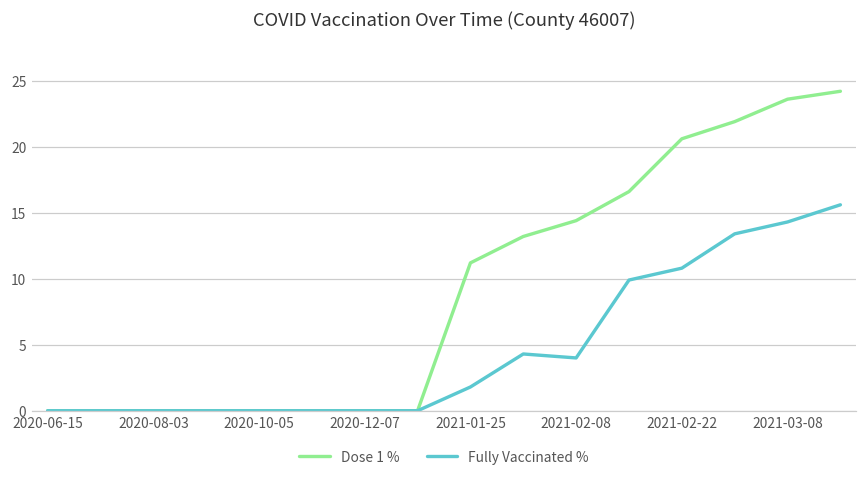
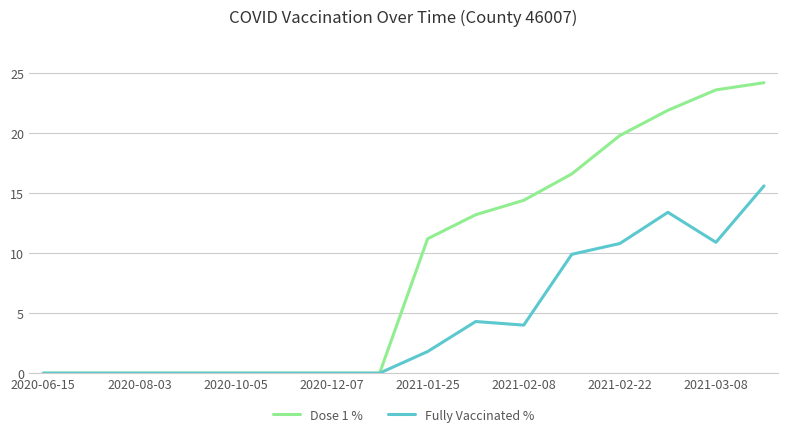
Dose 1 %, 2021-02-22: 20.6 -> 19.8
Fully Vaccinated %, 2021-03-08: 14.3 -> 10.9
